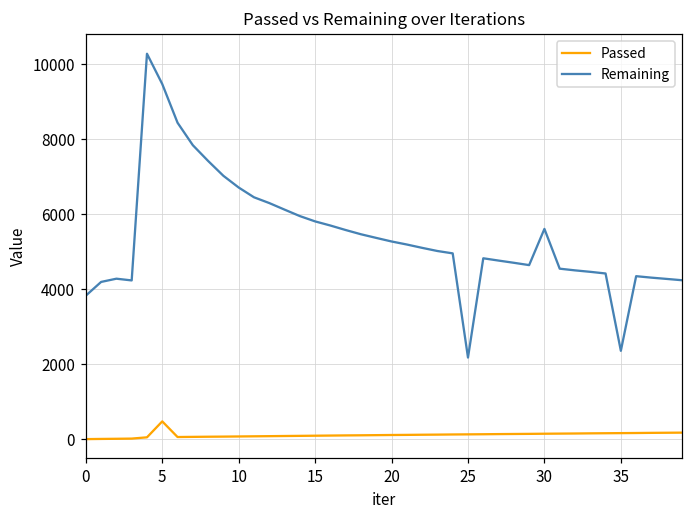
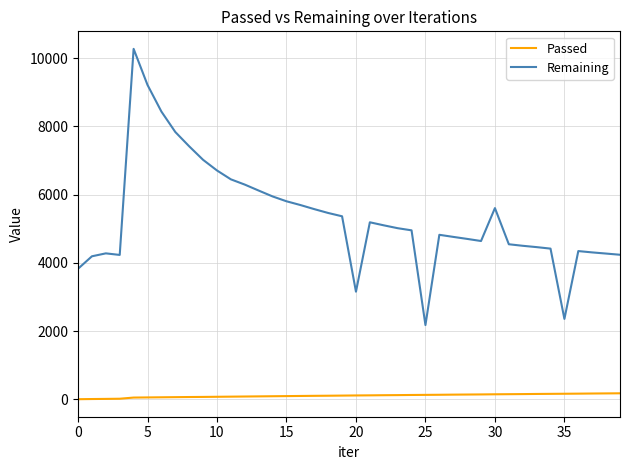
Passed, 5: 500 -> 100
Remaining, 5: 9500 -> 9200
Remaining, 20: 5300 -> 3200
